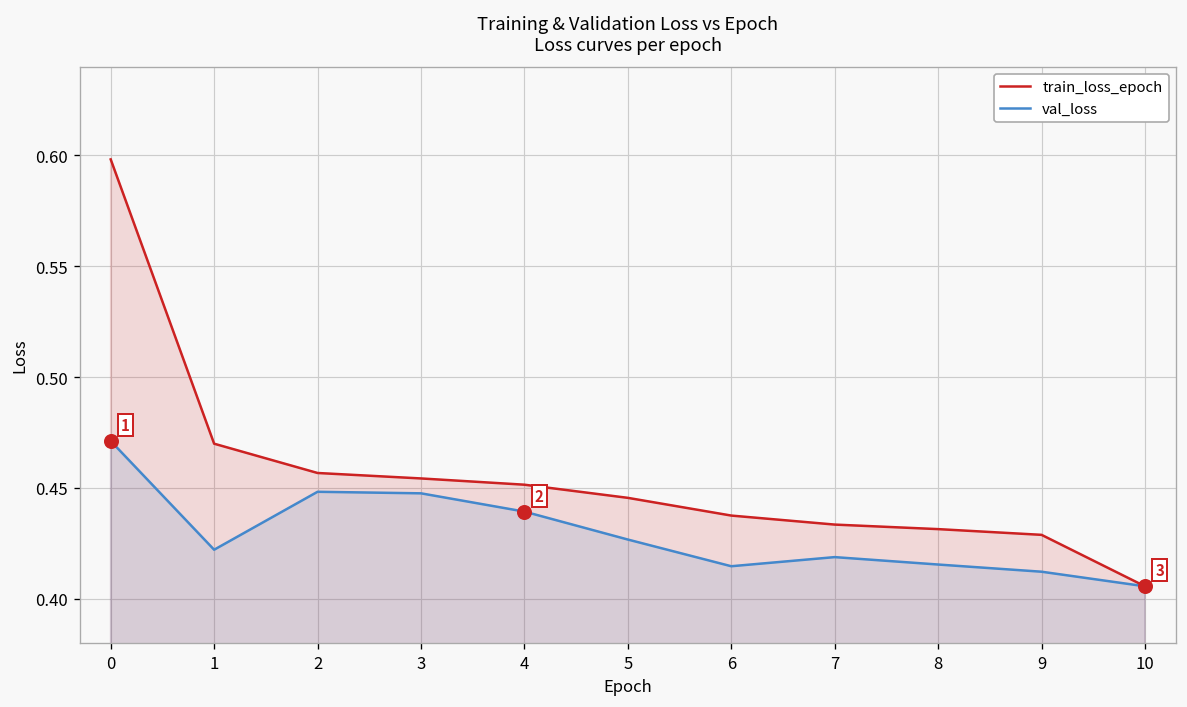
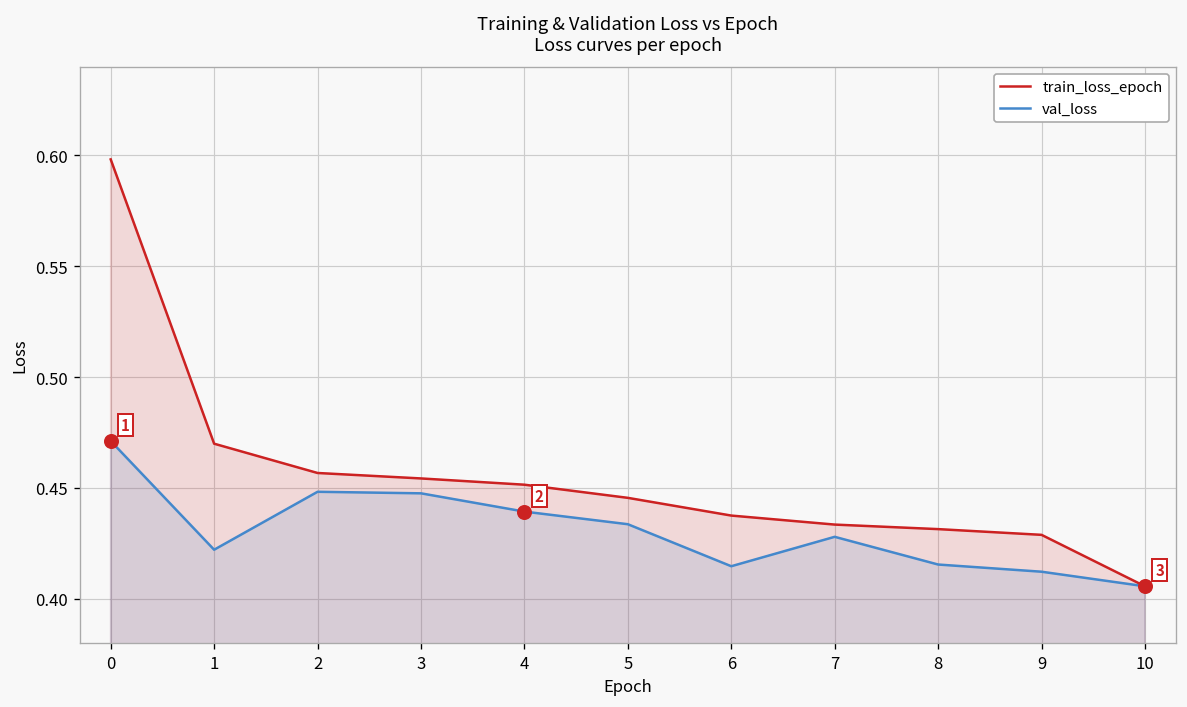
val_loss, 5: 0.427 -> 0.434
val_loss, 7: 0.419 -> 0.428
